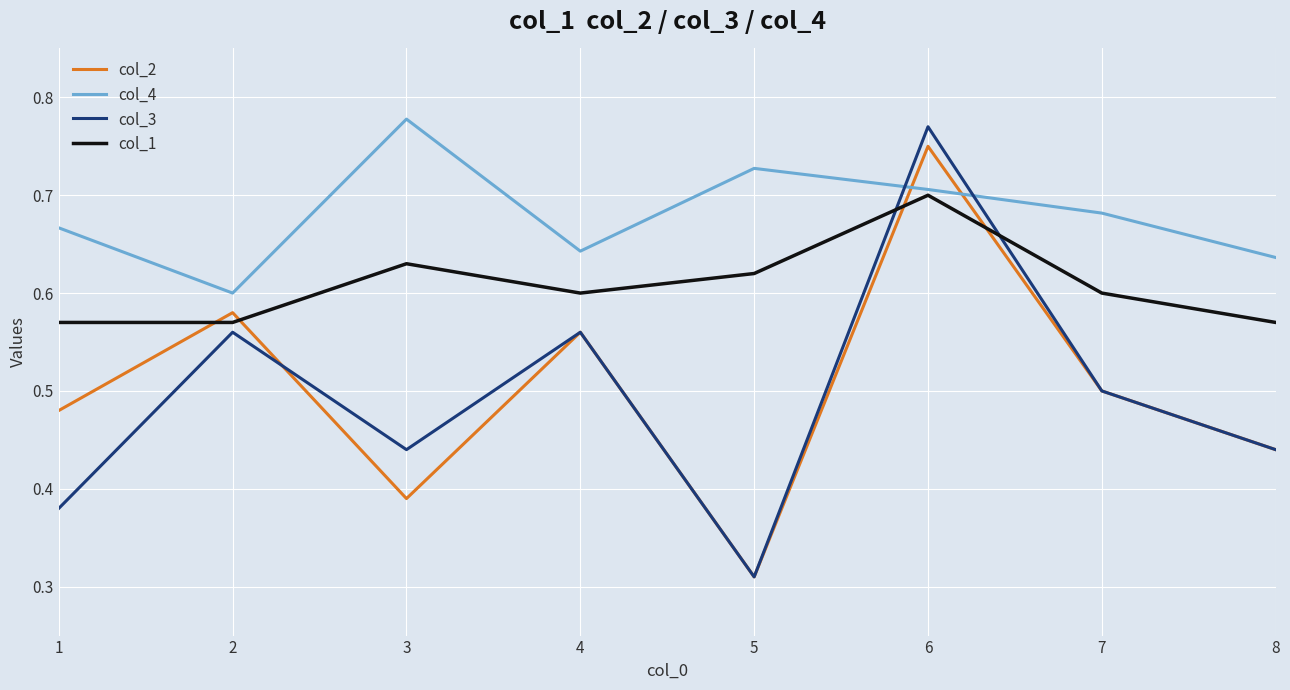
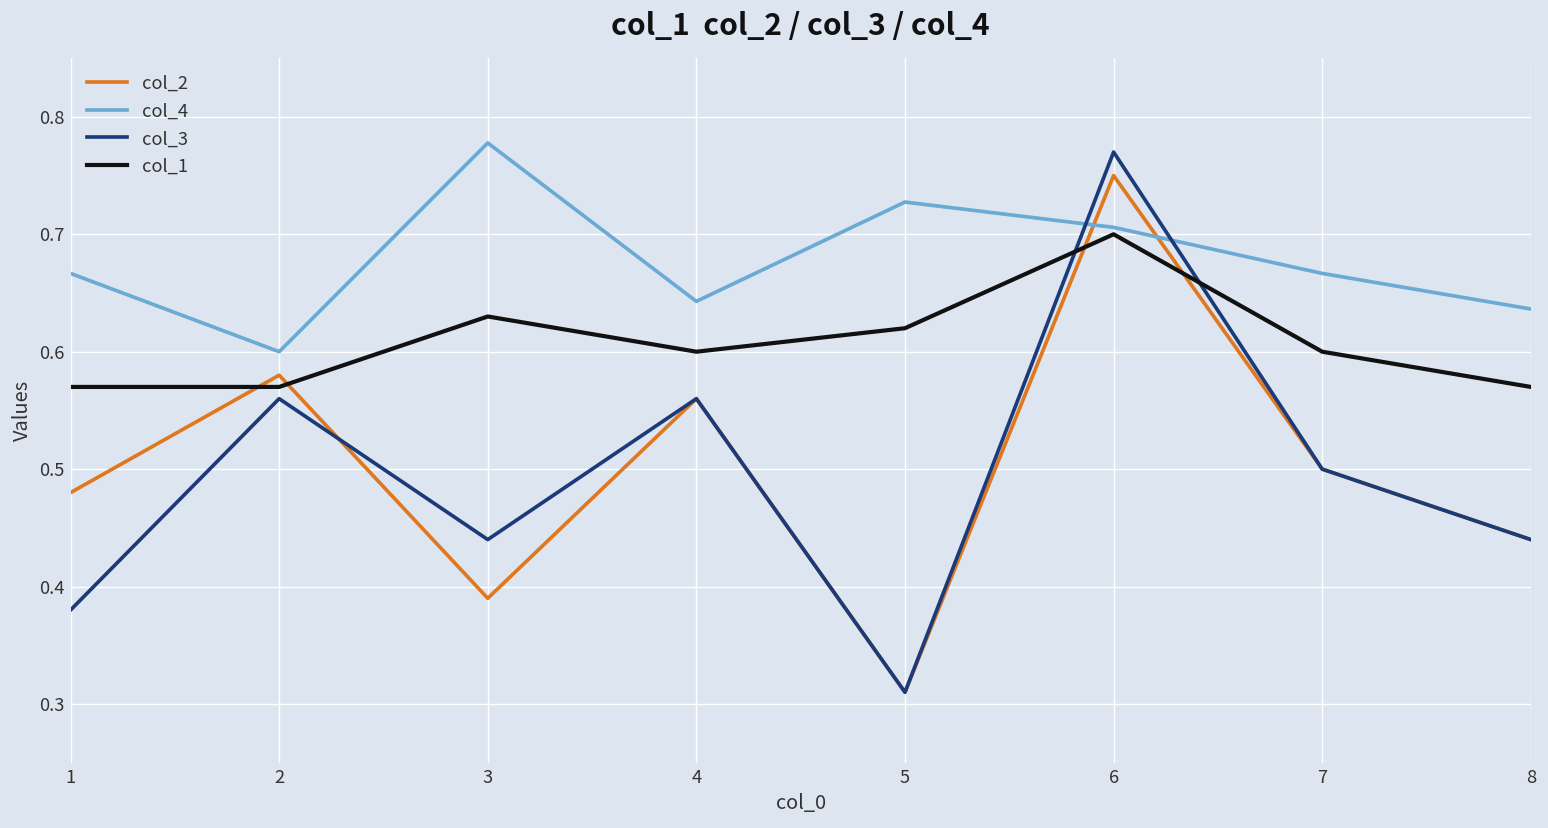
col_4, 7: 0.68 -> 0.67
